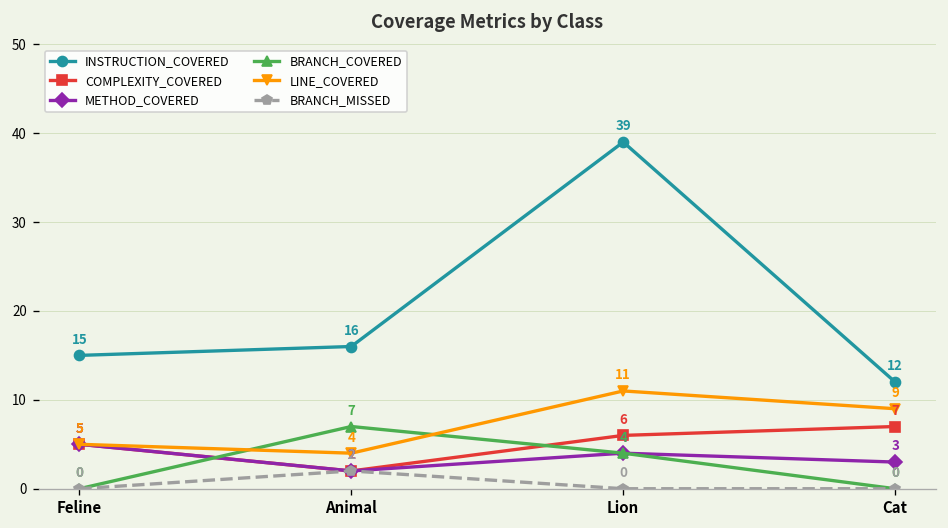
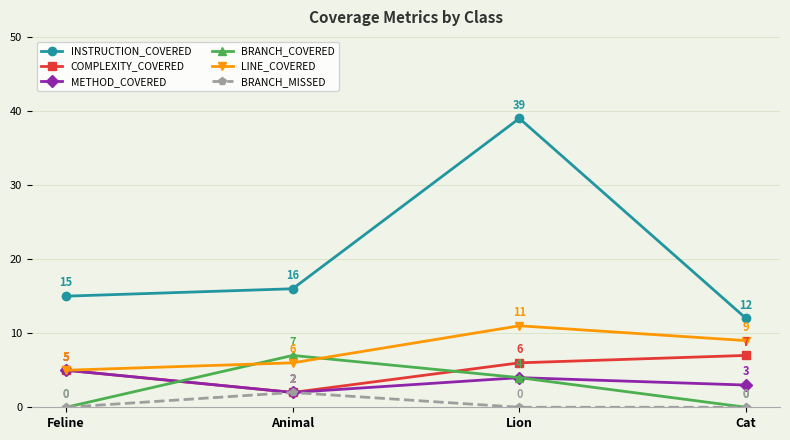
LINE_COVERED, Animal: 4 -> 6
